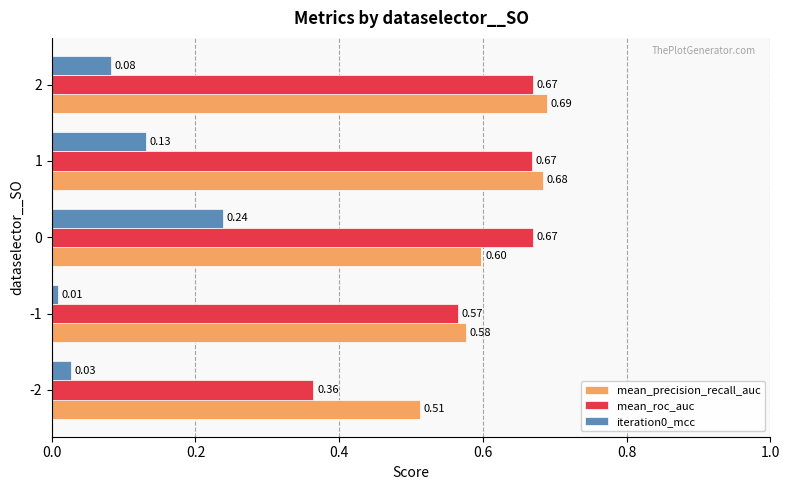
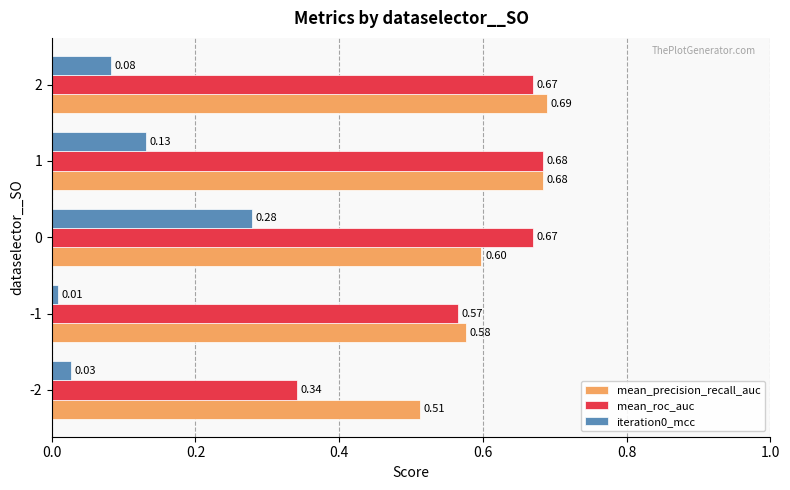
mean_roc_auc, 1: 0.67 -> 0.68
iteration0_mcc, 0: 0.24 -> 0.28
mean_roc_auc, -2: 0.36 -> 0.34
